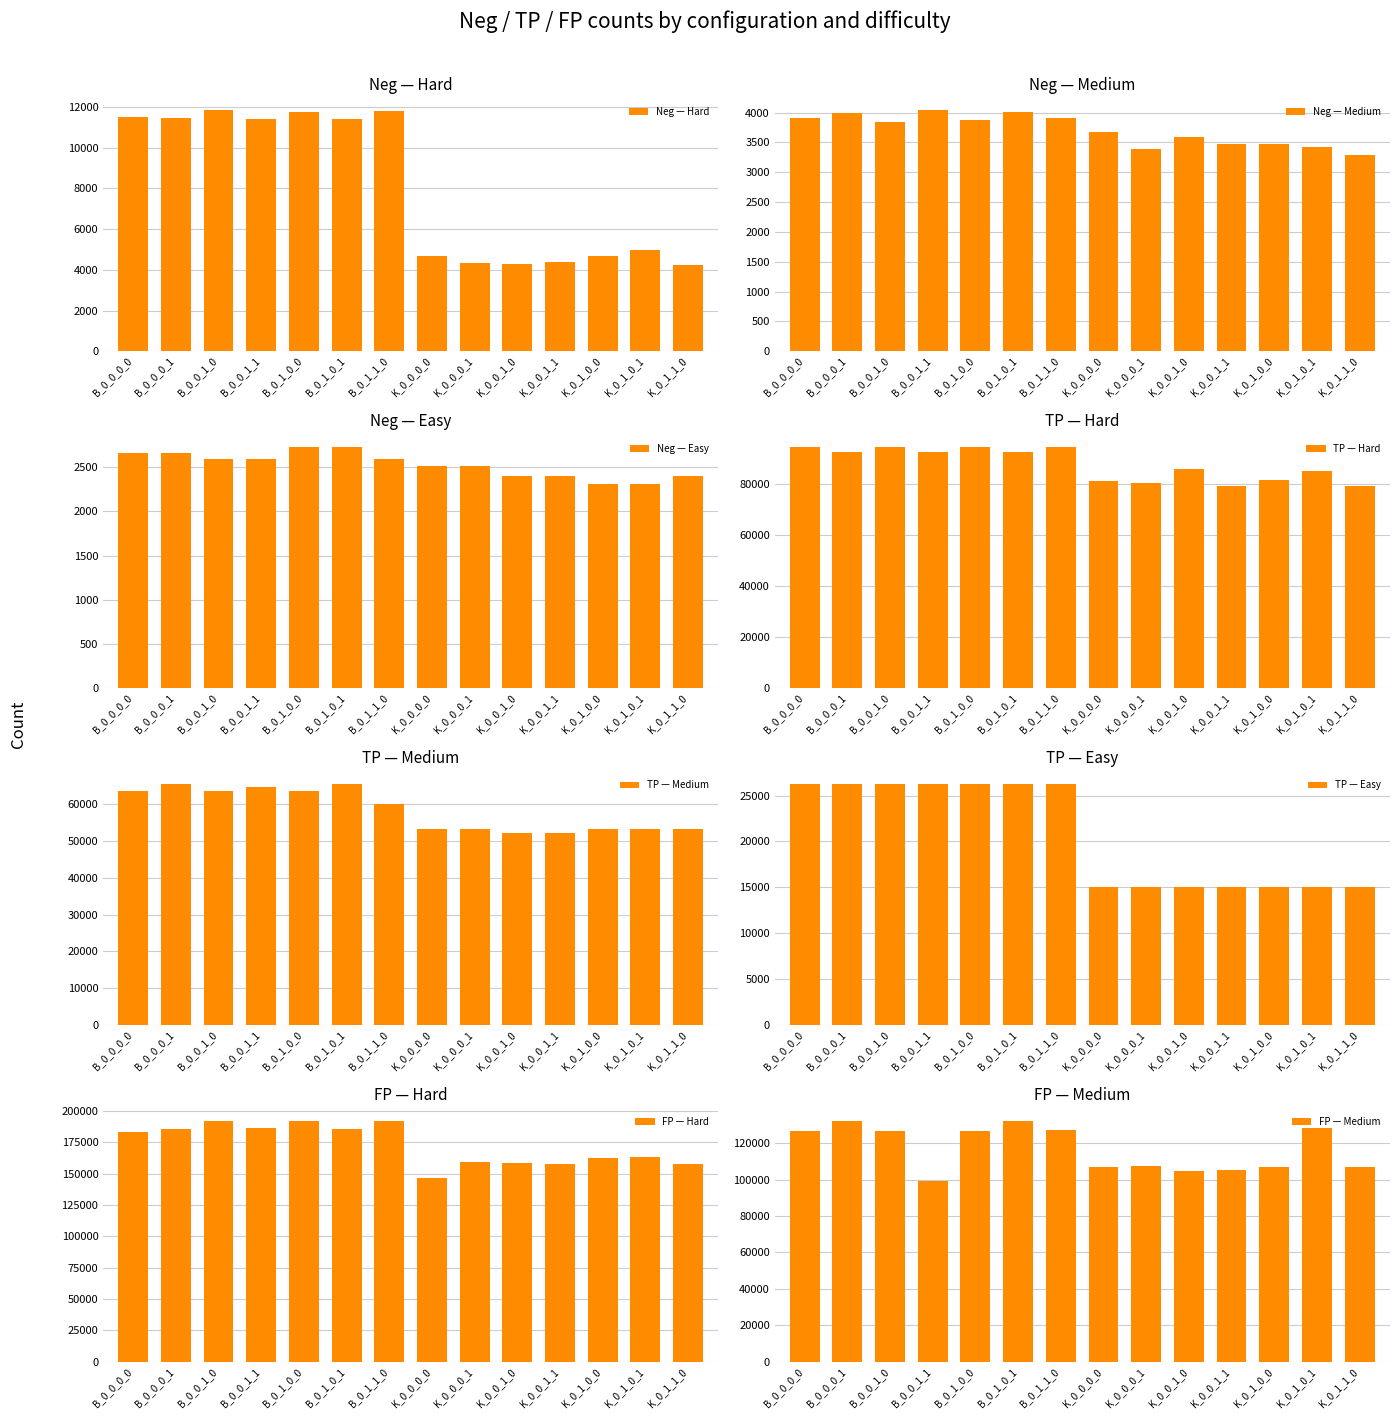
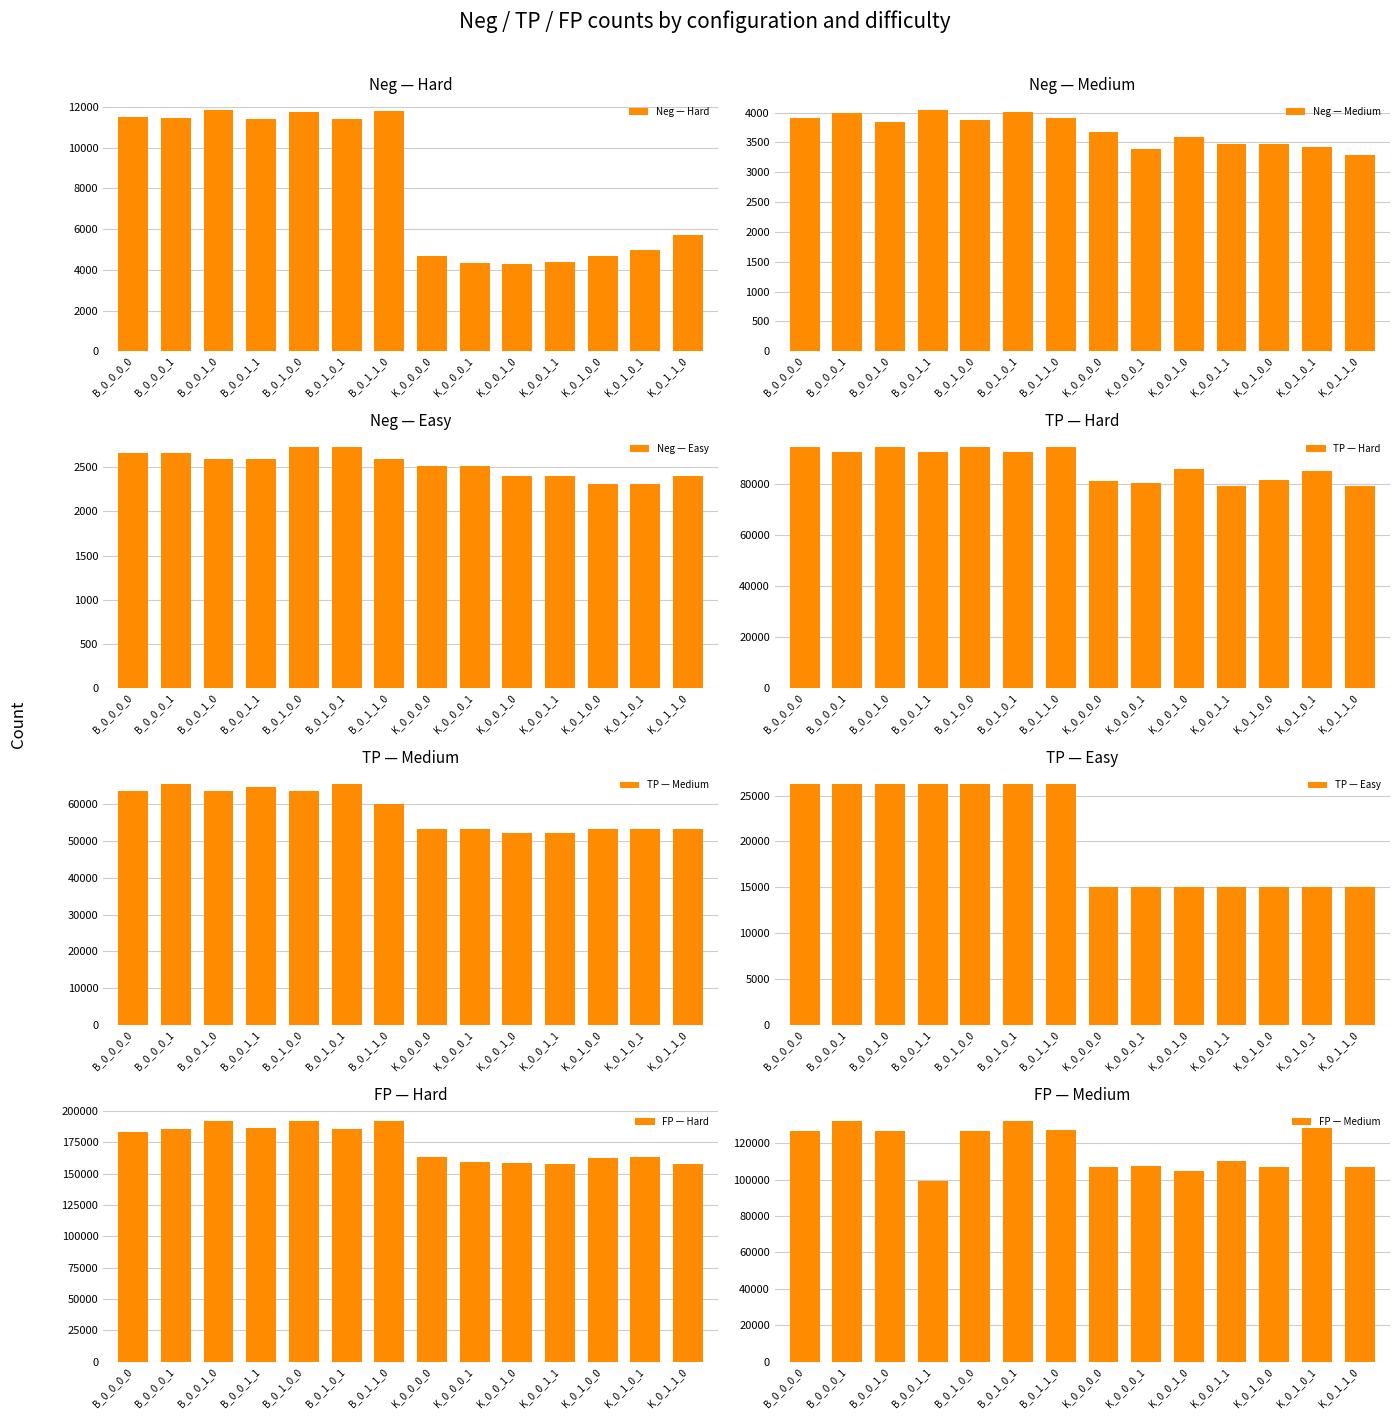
Neg — Hard, K_0_1_1_0: 4200 -> 5700
FP — Hard, K_0_0_0_0: 147000 -> 163000
FP — Medium, K_0_0_1_1: 105000 -> 110000
